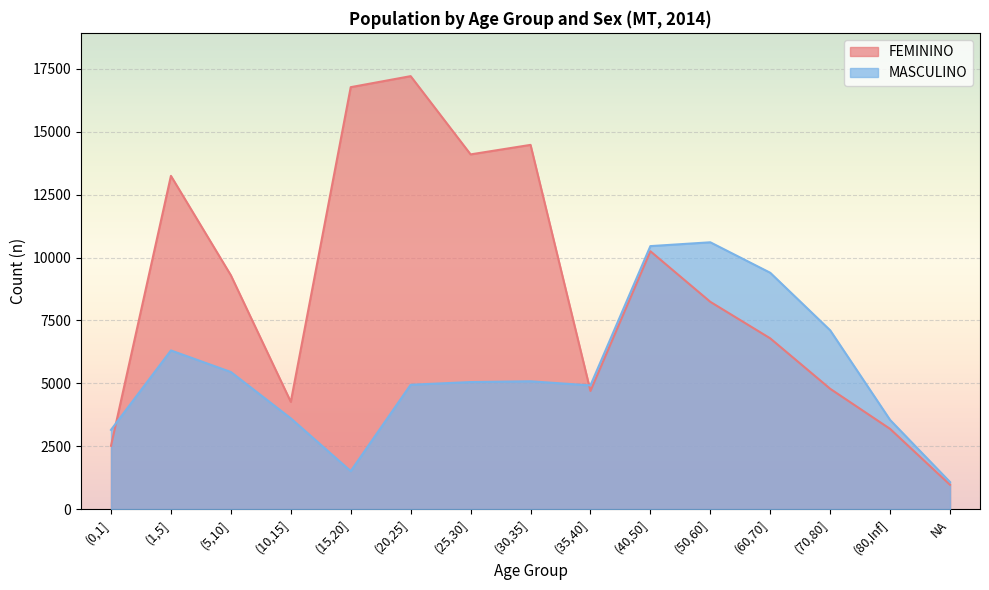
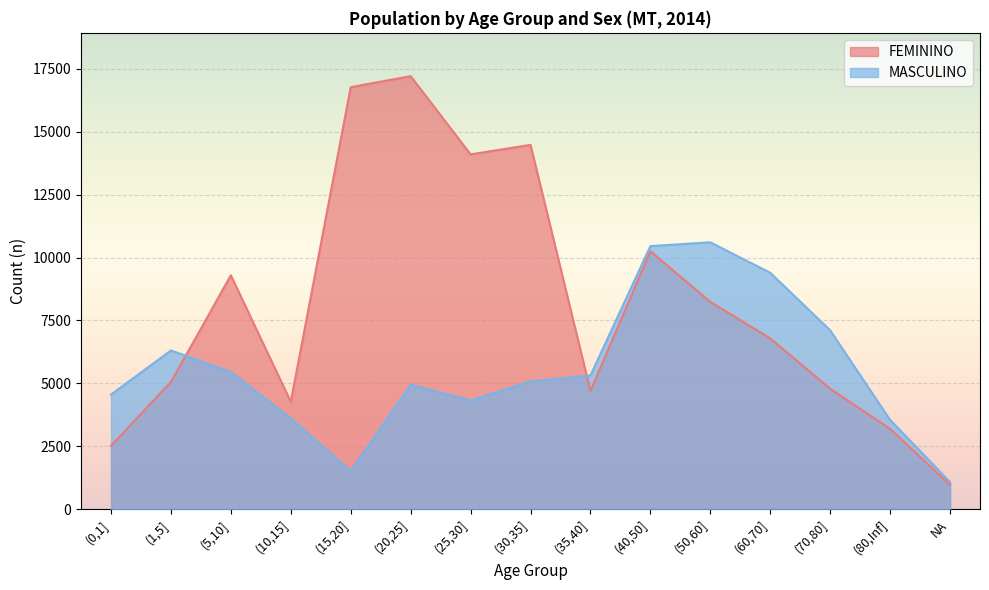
MASCULINO, (0,1]: 3100 -> 4600
FEMININO, (1,5]: 13200 -> 5100
MASCULINO, (25,30]: 5100 -> 4300
MASCULINO, (35,40]: 4900 -> 5300
